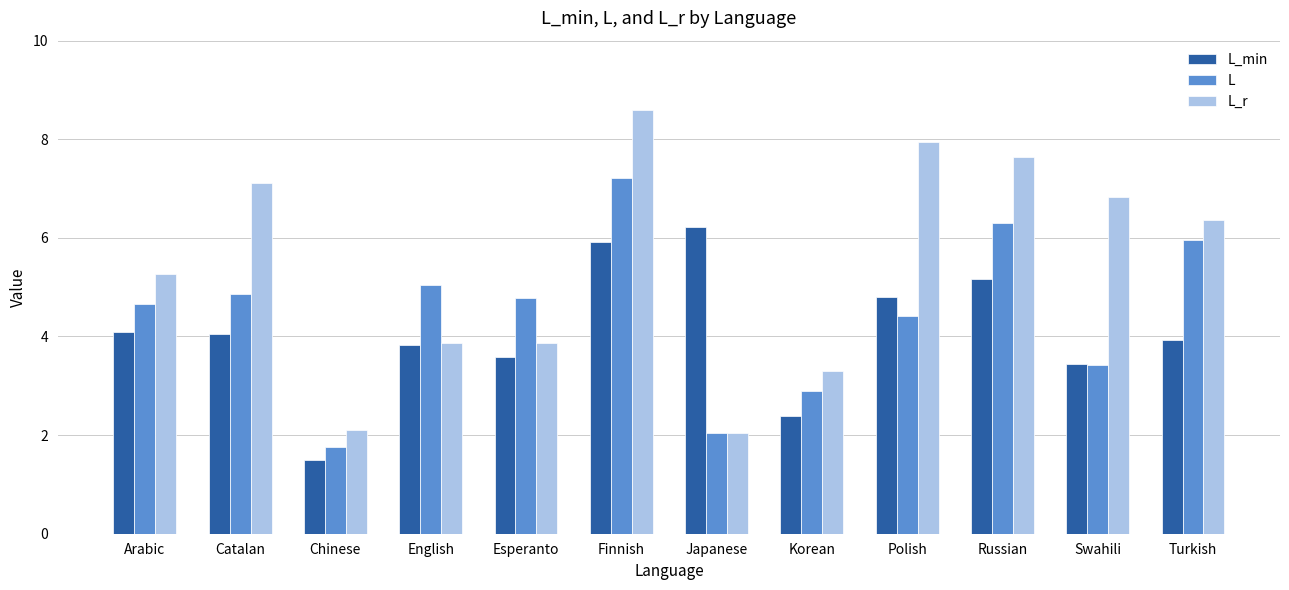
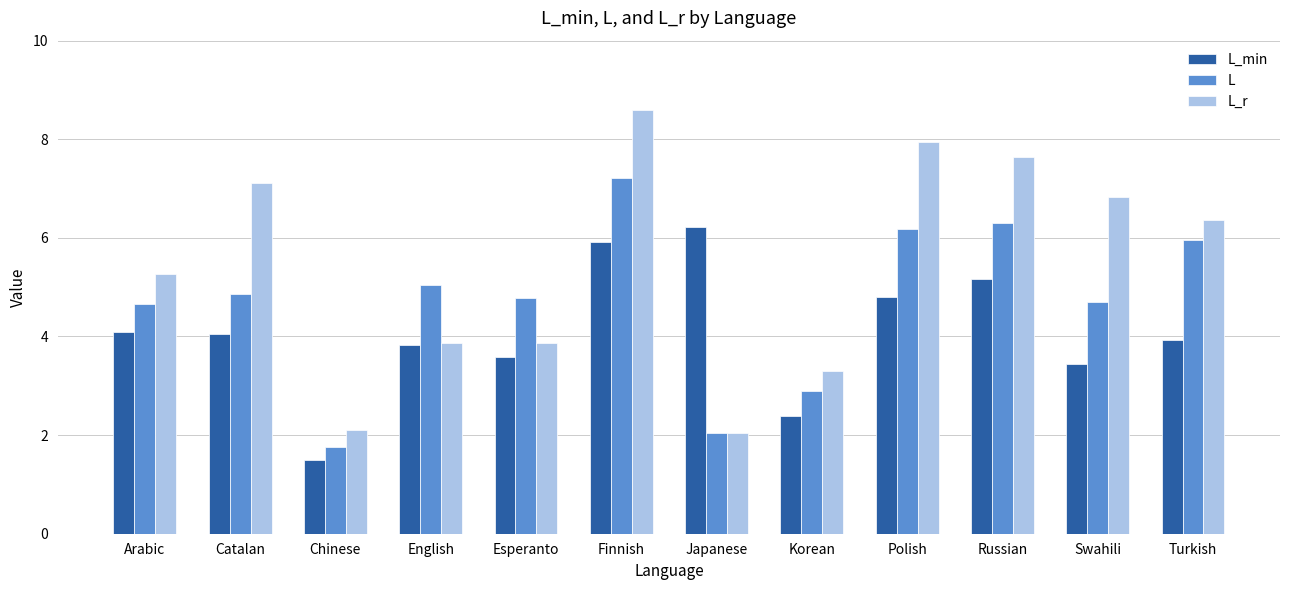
L, Polish: 4.4 -> 6.2
L, Swahili: 3.4 -> 4.7
